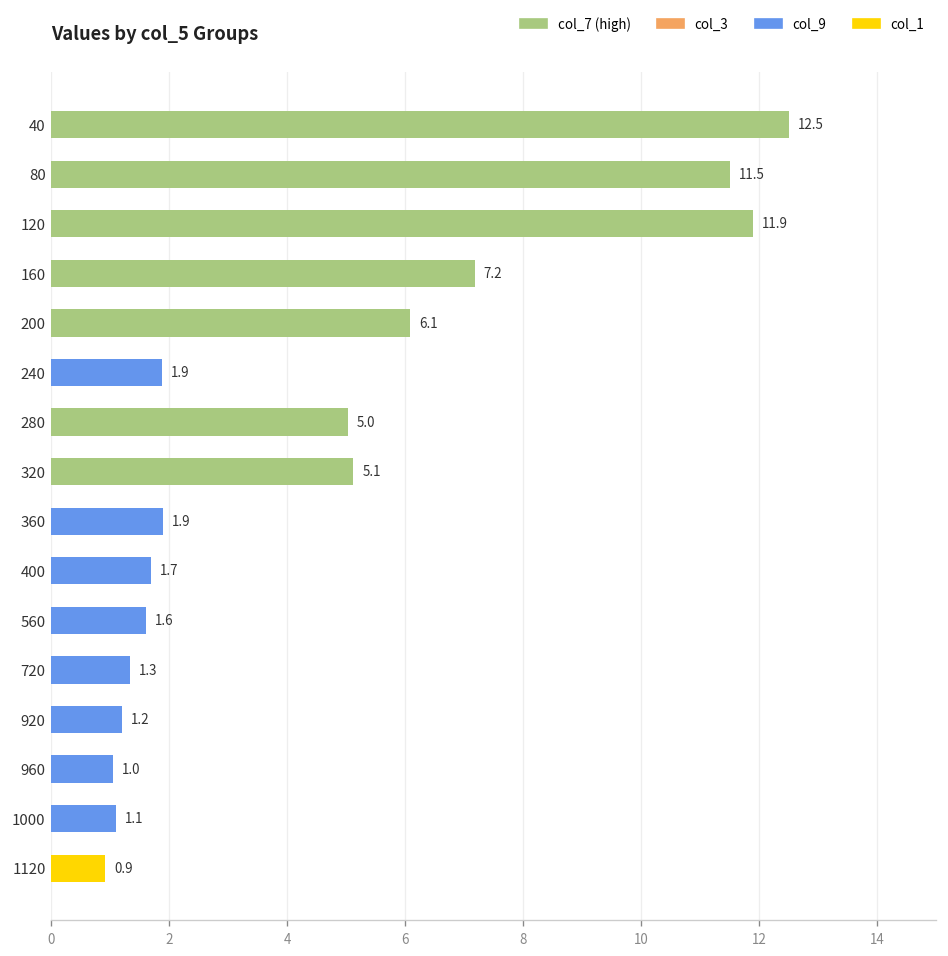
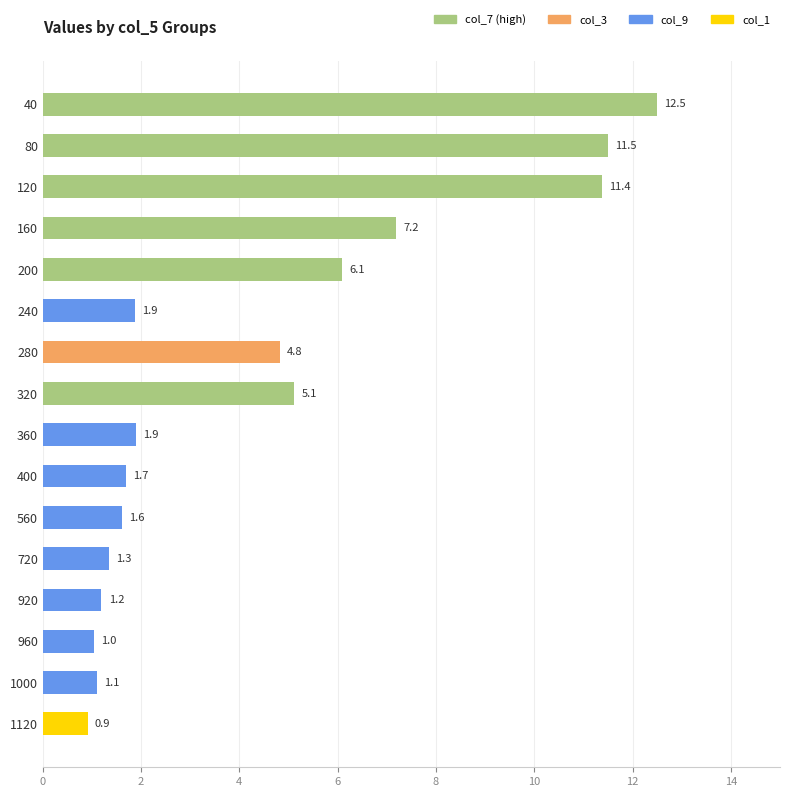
120: 11.9 -> 11.4
280: 5.0 -> 4.8
